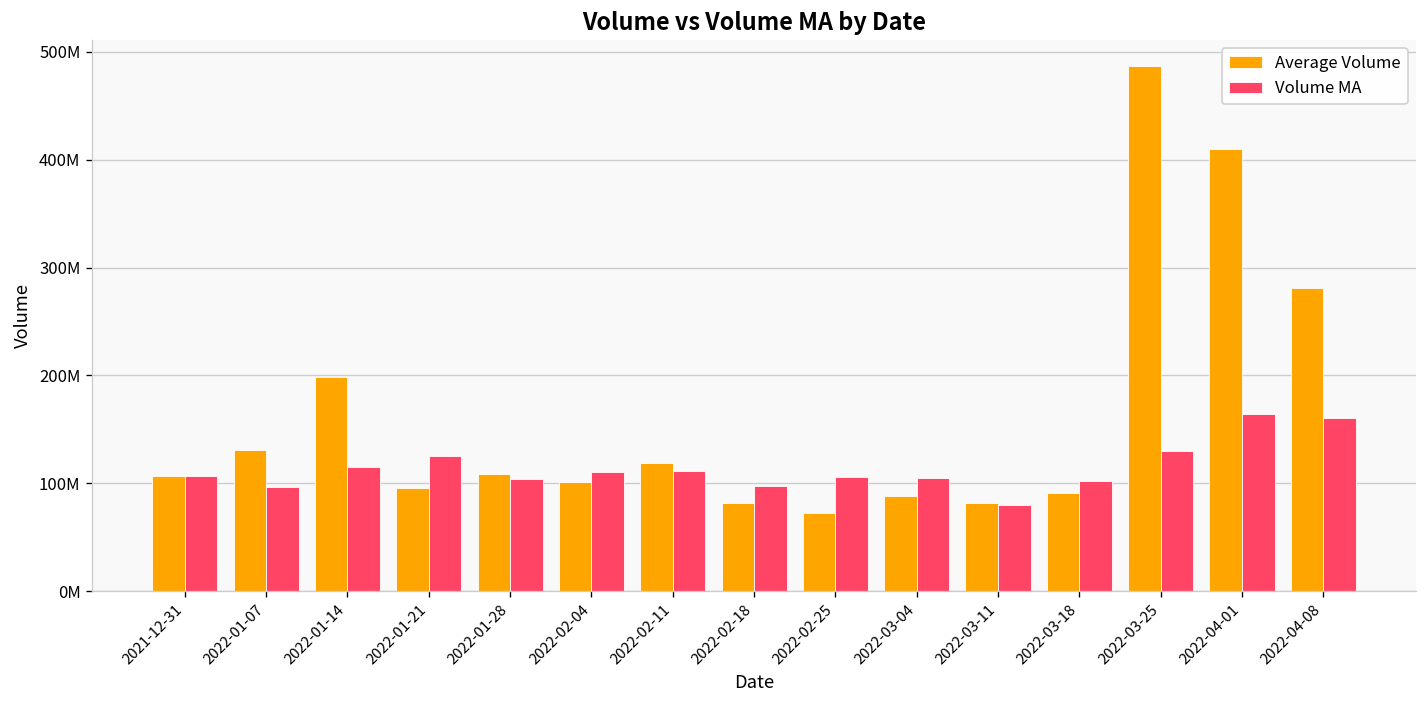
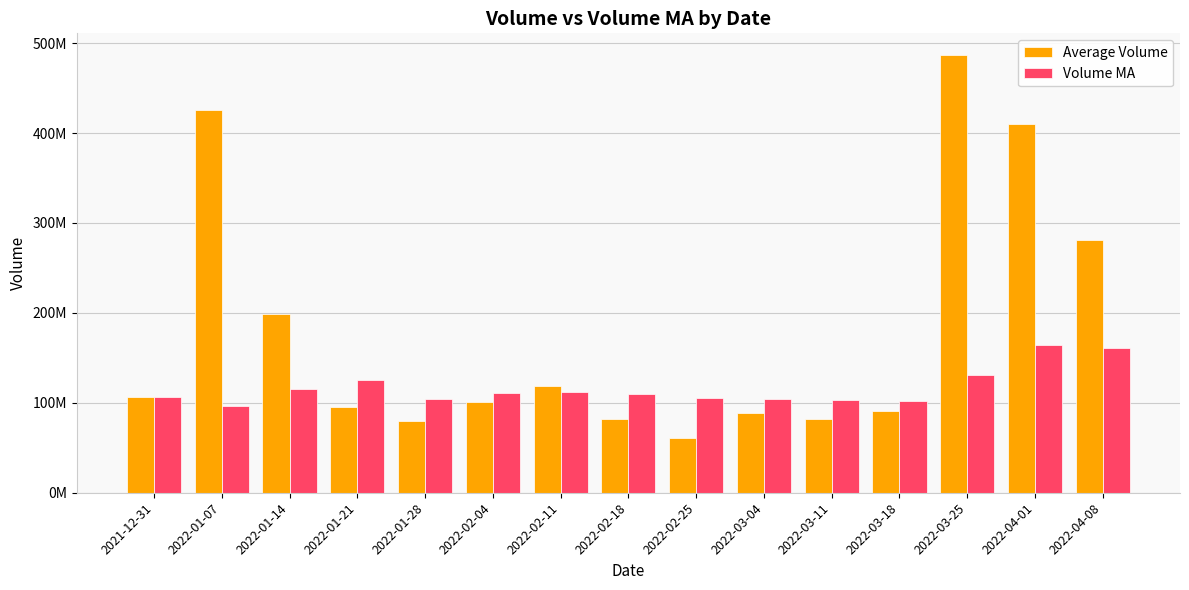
Average Volume, 2022-01-07: 130000000 -> 430000000
Average Volume, 2022-01-28: 110000000 -> 80000000
Volume MA, 2022-02-18: 100000000 -> 110000000
Average Volume, 2022-02-25: 70000000 -> 60000000
Volume MA, 2022-03-11: 80000000 -> 100000000
